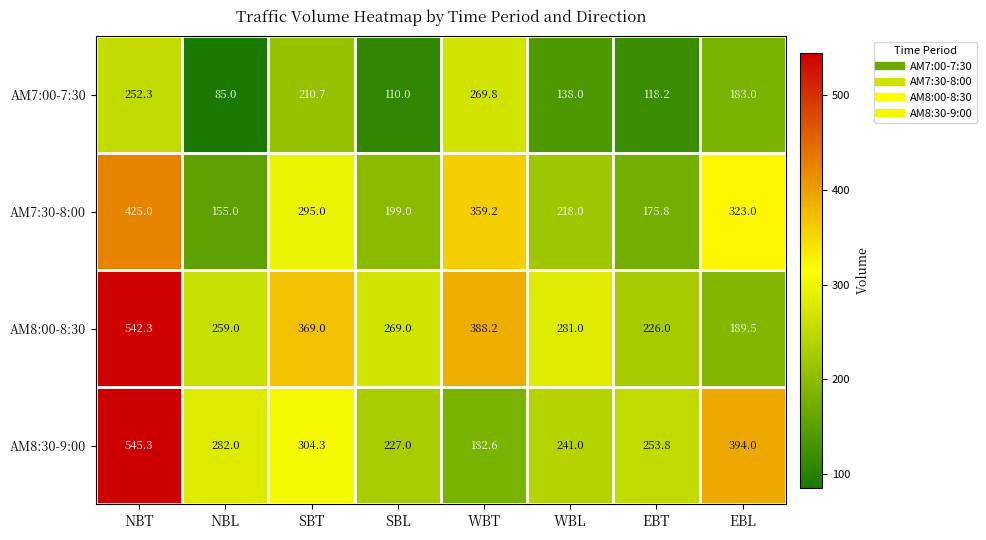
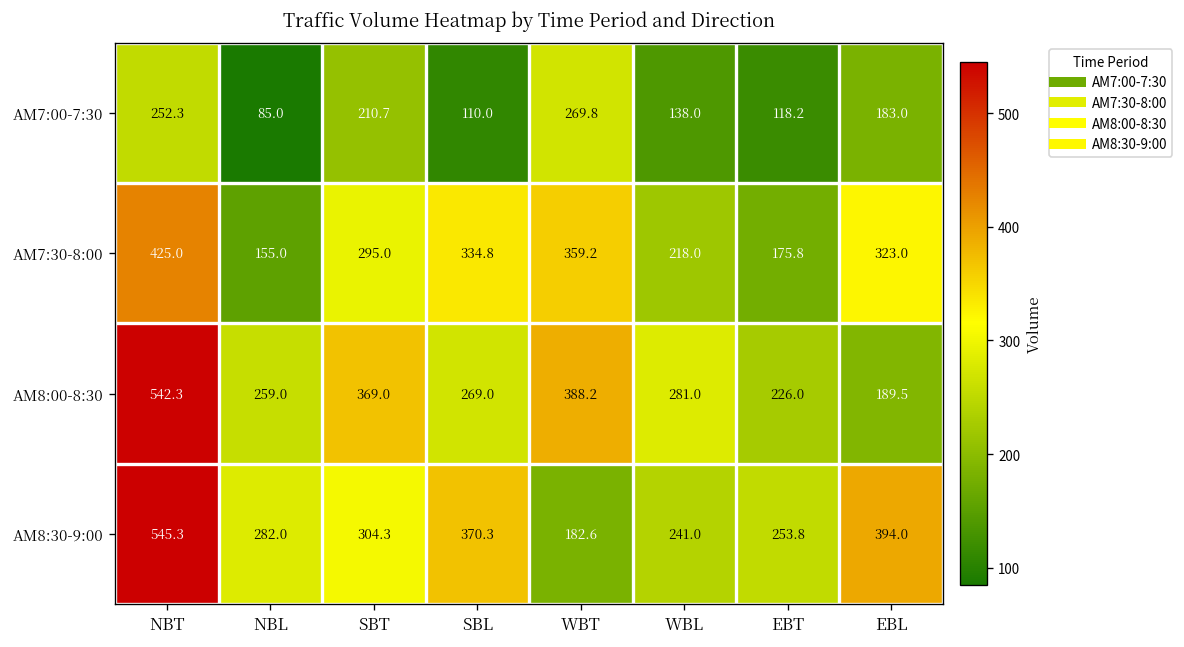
AM7:30-8:00, SBL: 199.0 -> 334.8
AM8:30-9:00, SBL: 227.0 -> 370.3
